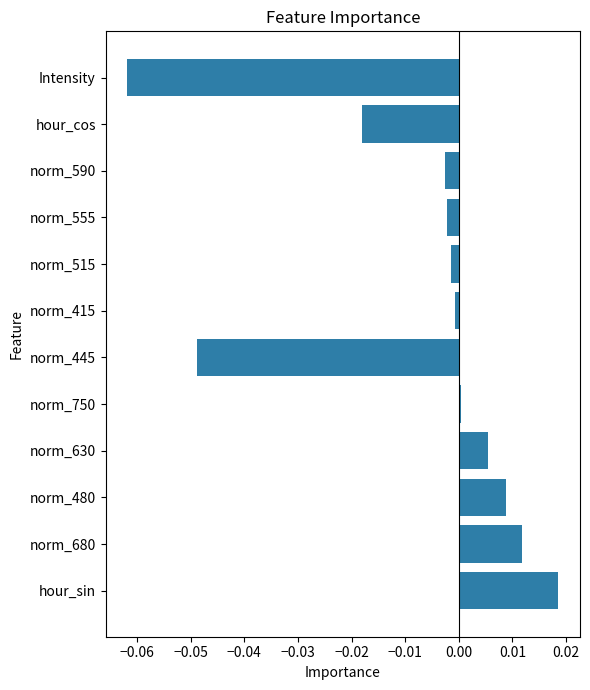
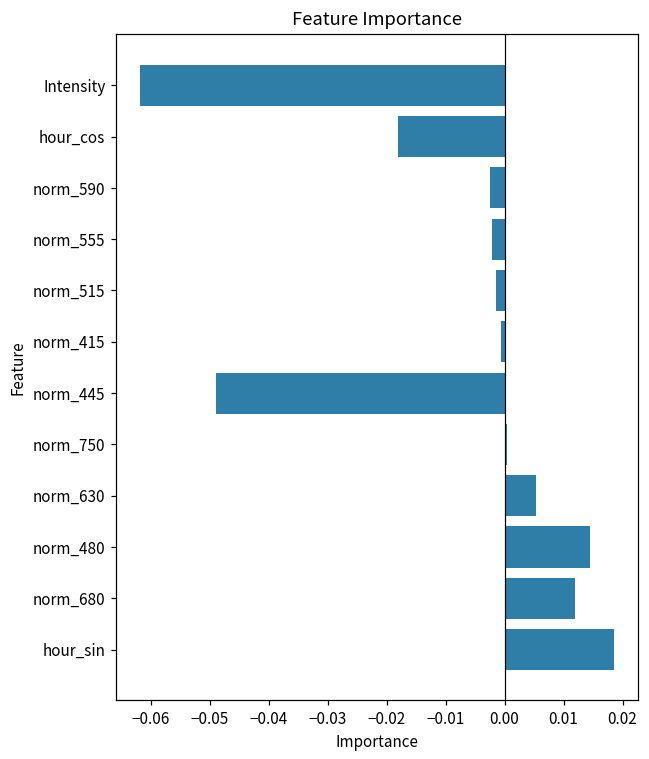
norm_480: 0.009 -> 0.014
